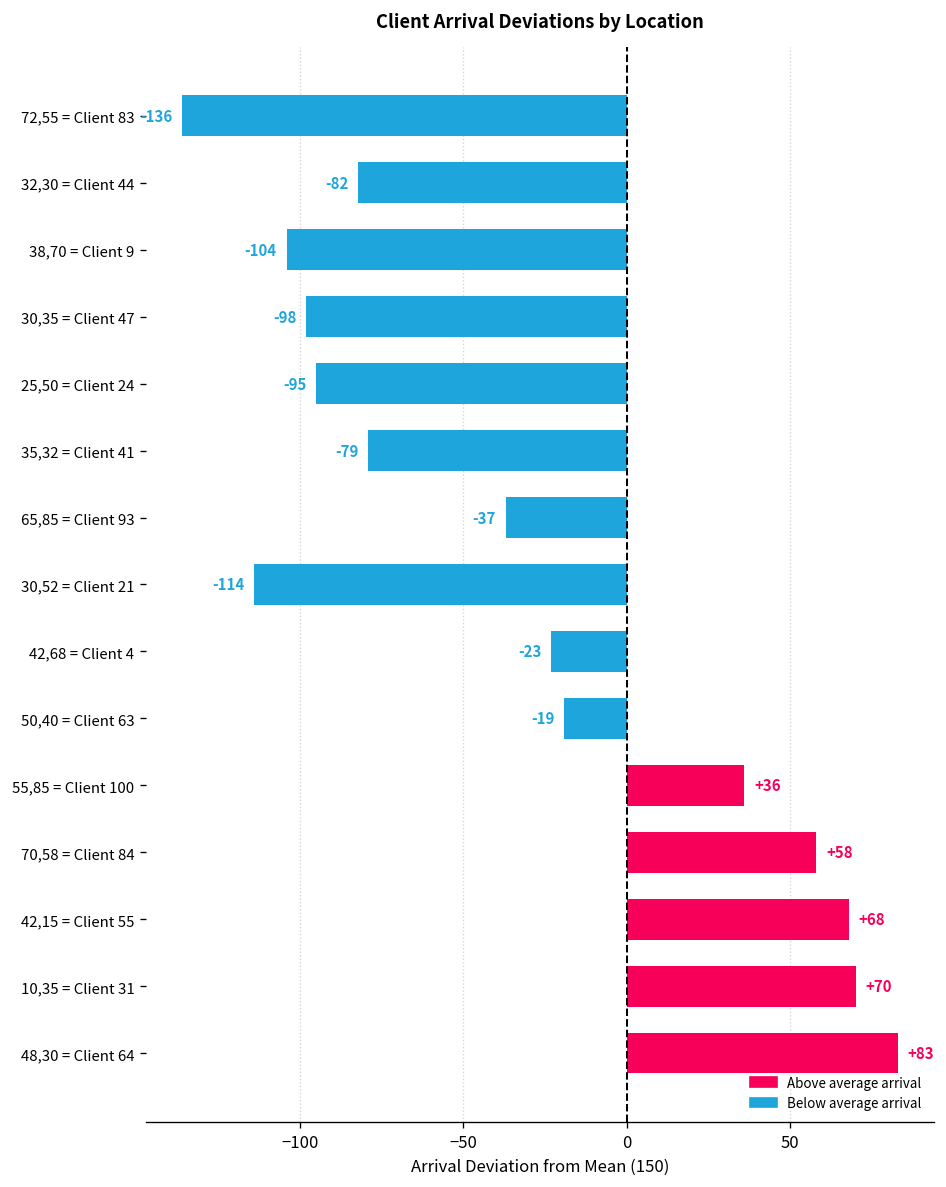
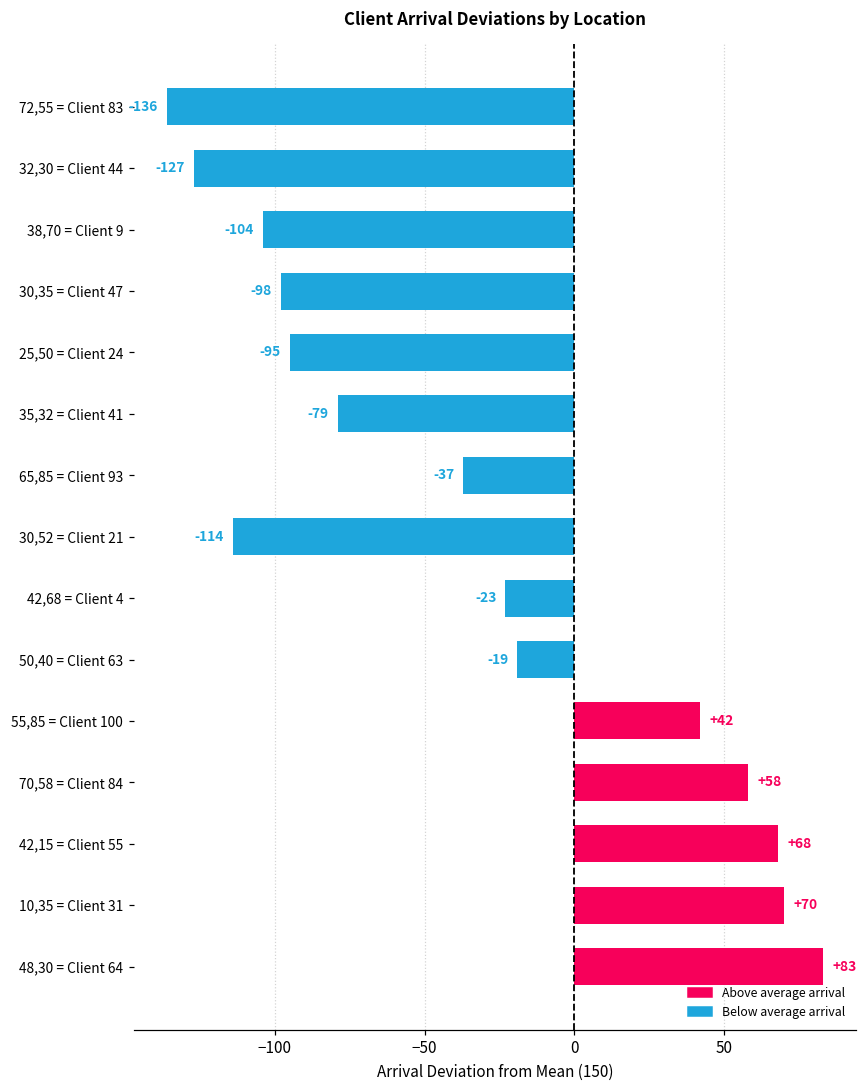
32,30 = Client 44: -82 -> -127
55,85 = Client 100: +36 -> +42
